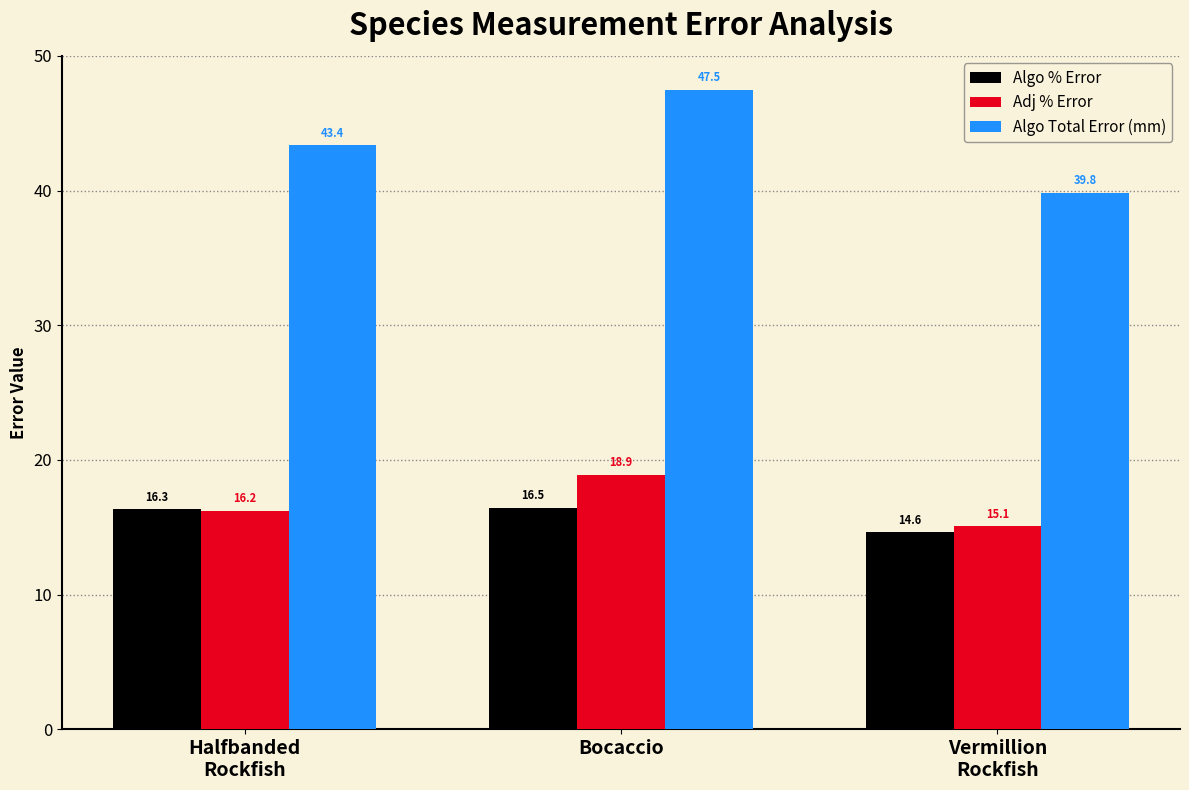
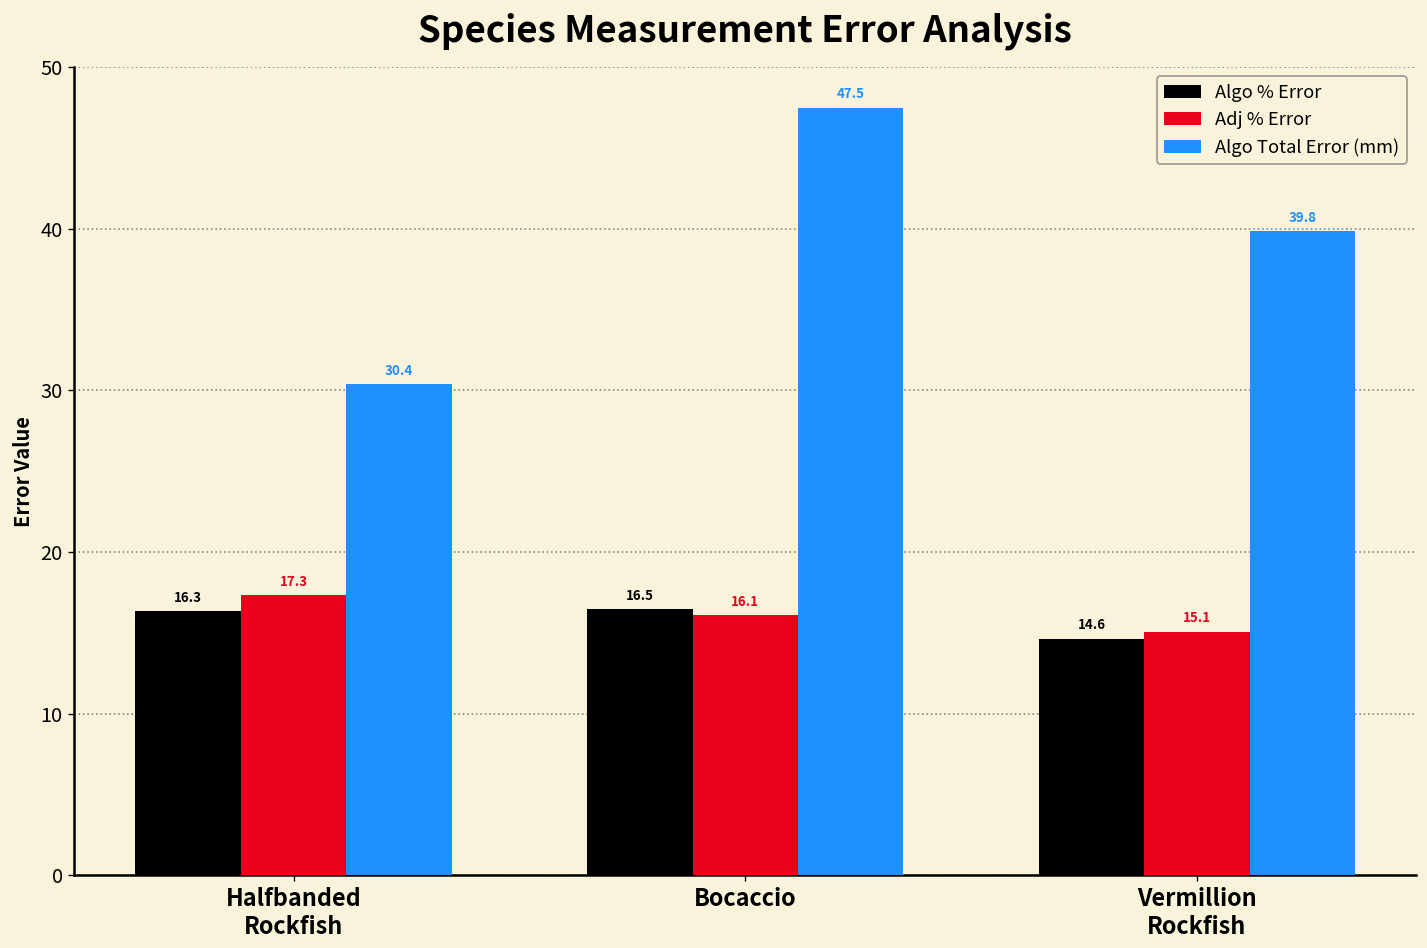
Adj % Error, Halfbanded Rockfish: 16.2 -> 17.3
Algo Total Error (mm), Halfbanded Rockfish: 43.4 -> 30.4
Adj % Error, Bocaccio: 18.9 -> 16.1
